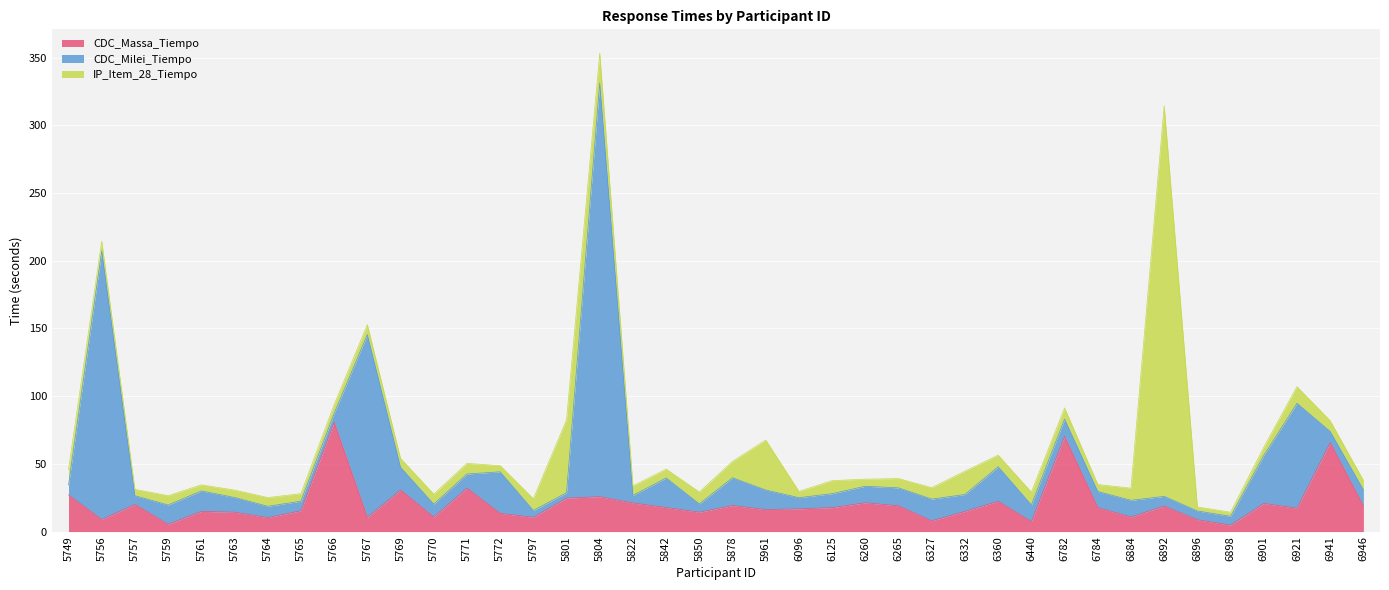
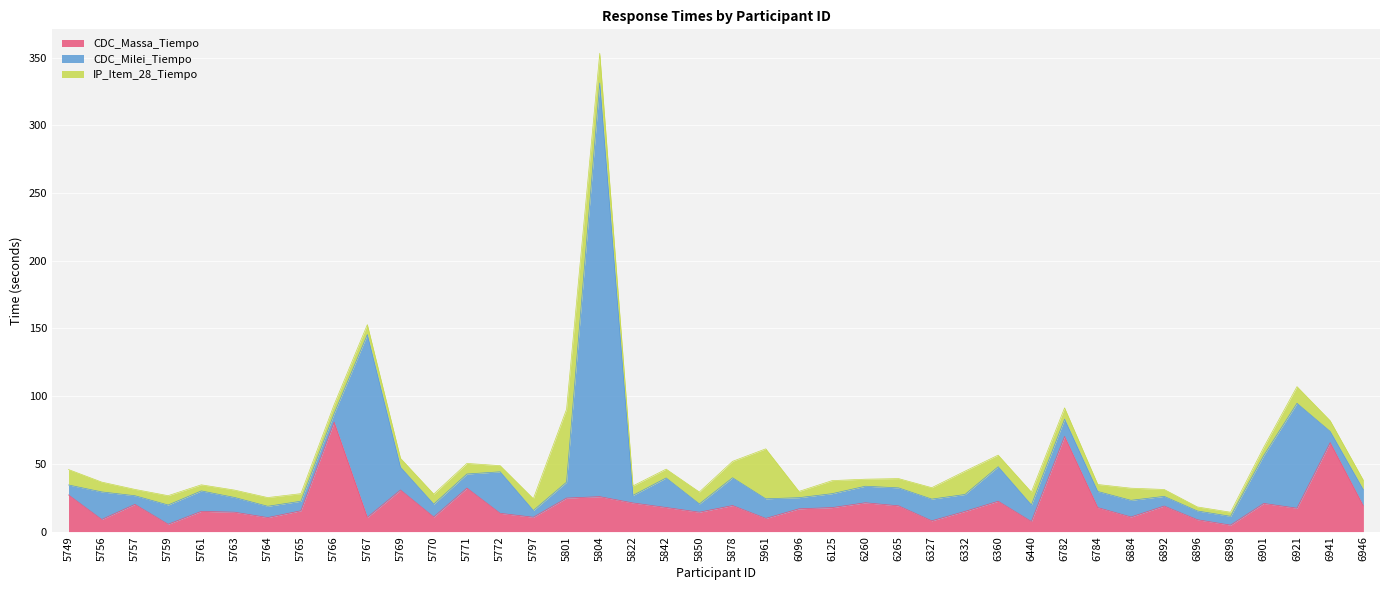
CDC_Milei_Tiempo, 5756: 198 -> 20
CDC_Milei_Tiempo, 5801: 4 -> 12
CDC_Massa_Tiempo, 5961: 16 -> 10
IP_Item_28_Tiempo, 6892: 288 -> 5
